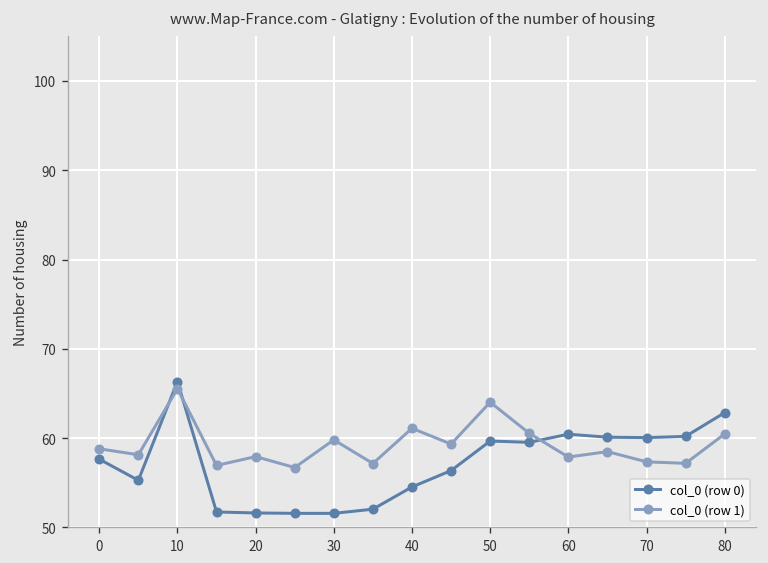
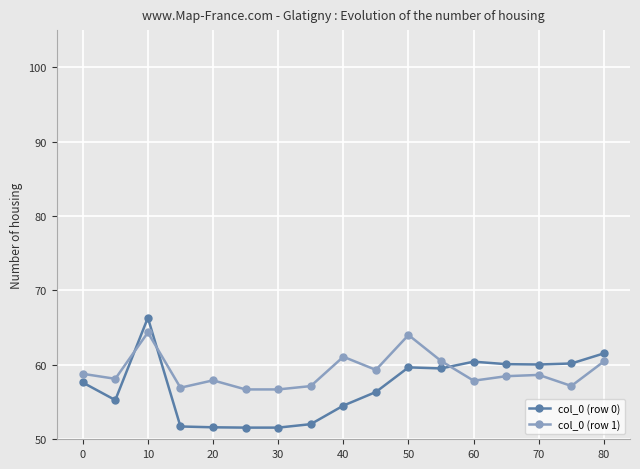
col_0 (row 1), 10: 66 -> 64
col_0 (row 1), 30: 60 -> 57
col_0 (row 1), 70: 57 -> 59
col_0 (row 0), 80: 63 -> 62
